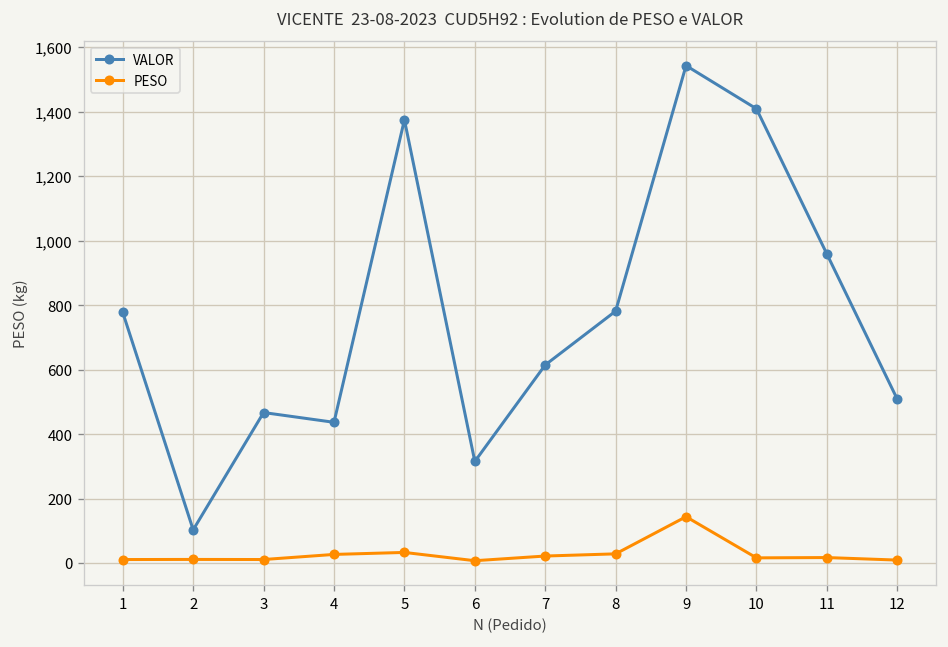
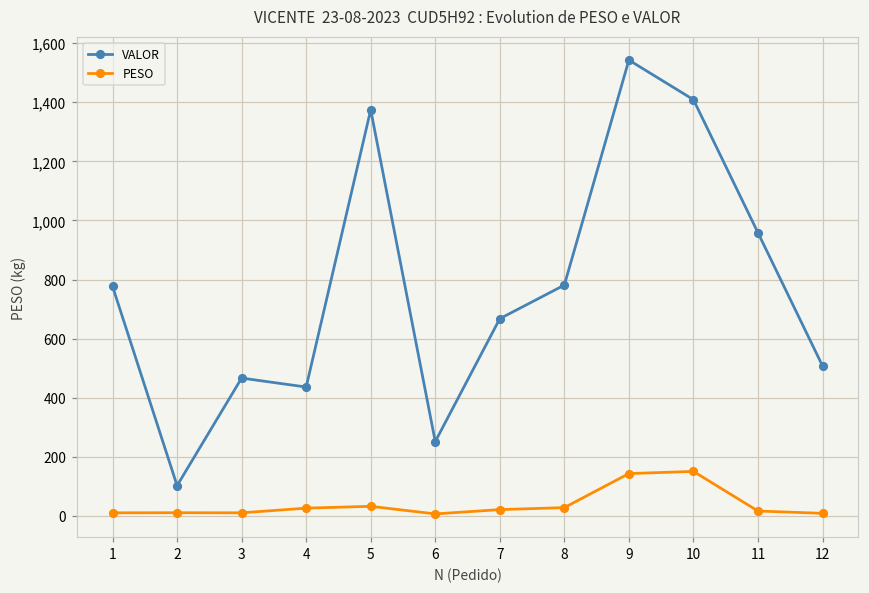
VALOR, 6: 320 -> 250
VALOR, 7: 610 -> 670
PESO, 10: 20 -> 150
